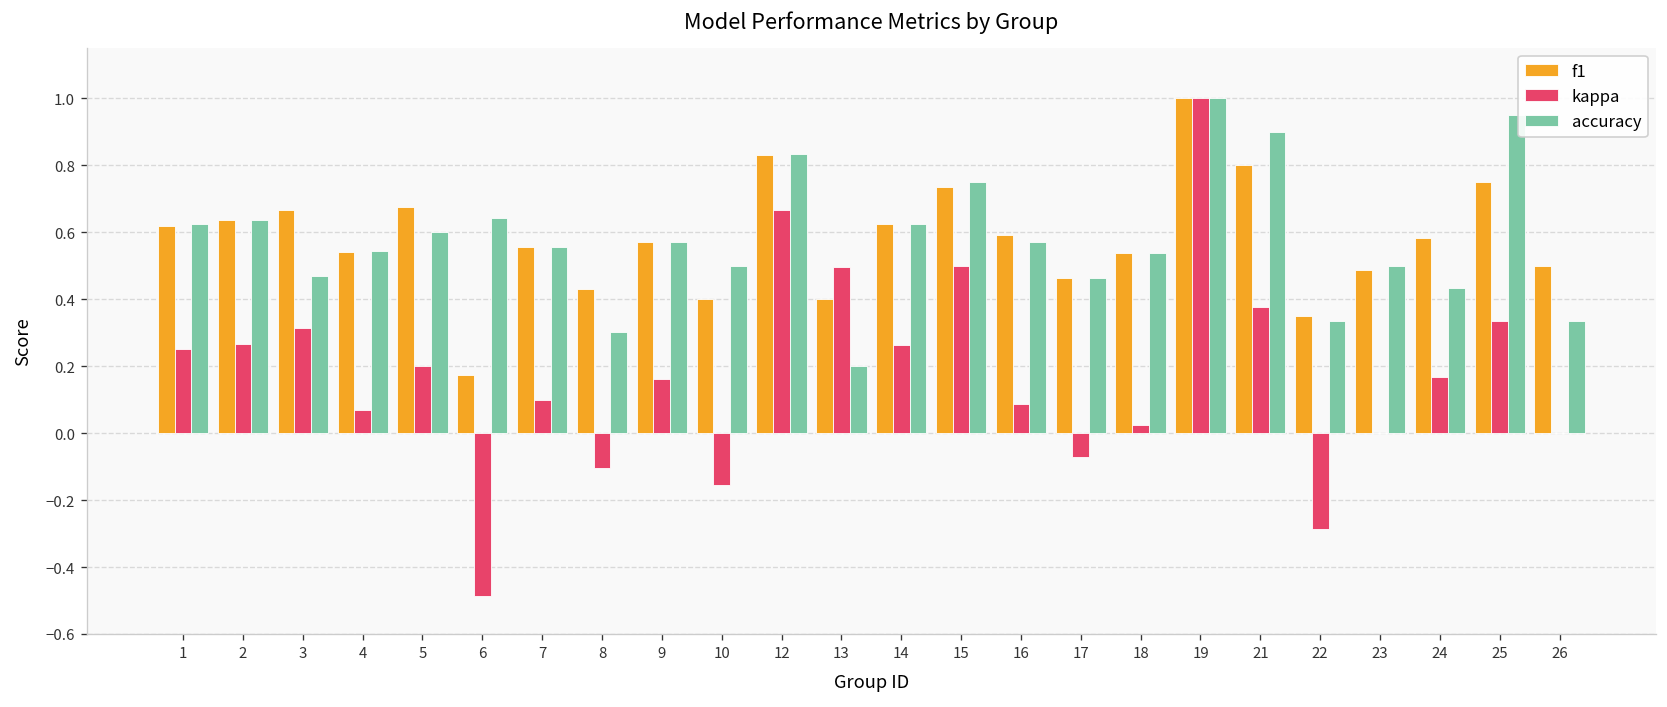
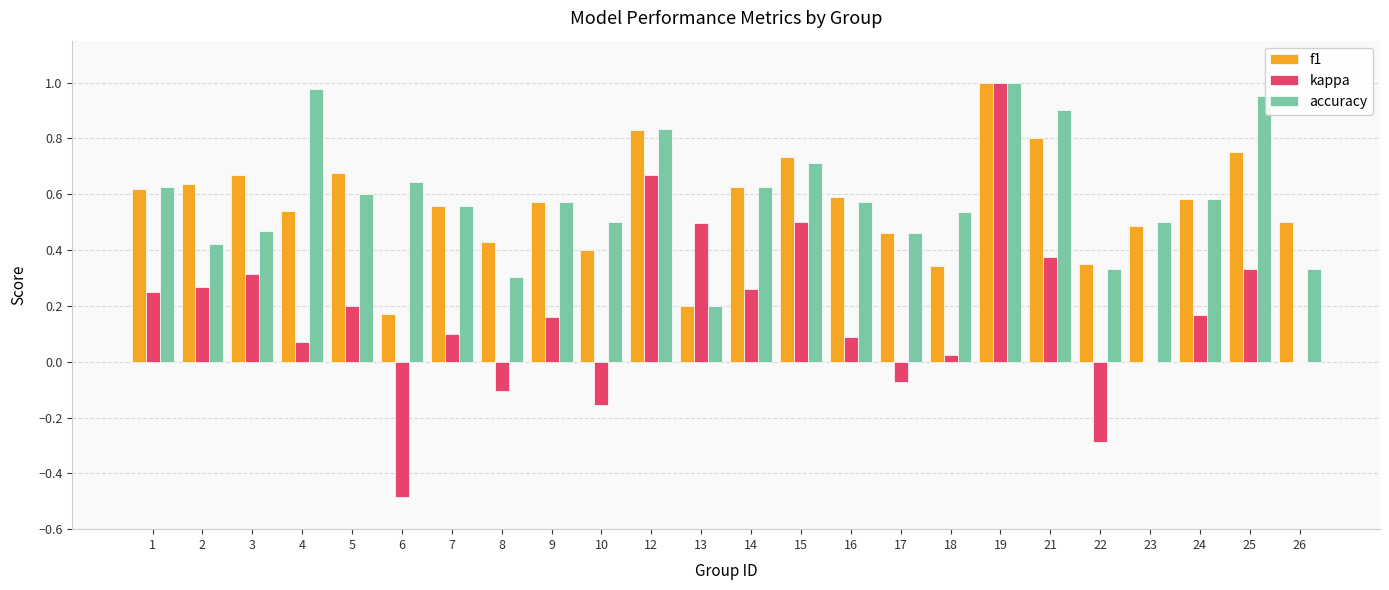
accuracy, 2: 0.64 -> 0.42
accuracy, 4: 0.54 -> 0.98
f1, 13: 0.4 -> 0.2
accuracy, 15: 0.75 -> 0.71
f1, 18: 0.54 -> 0.34
accuracy, 24: 0.43 -> 0.58
